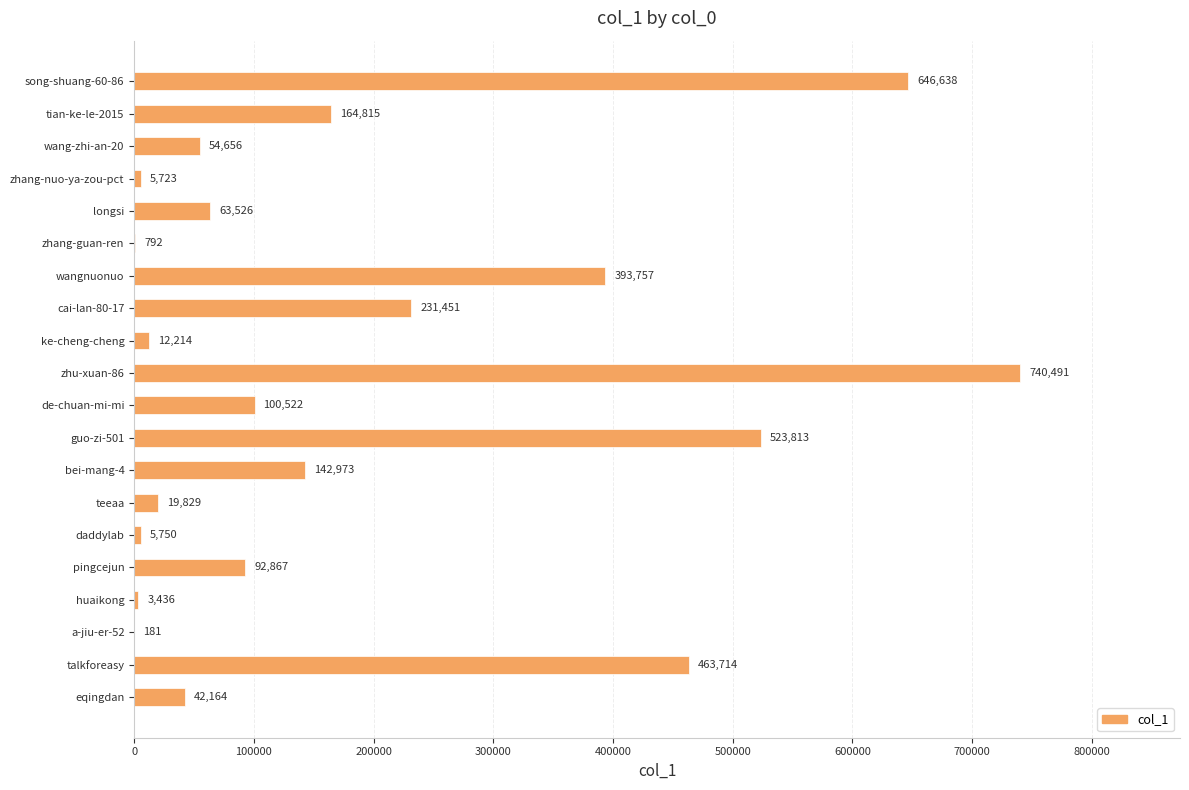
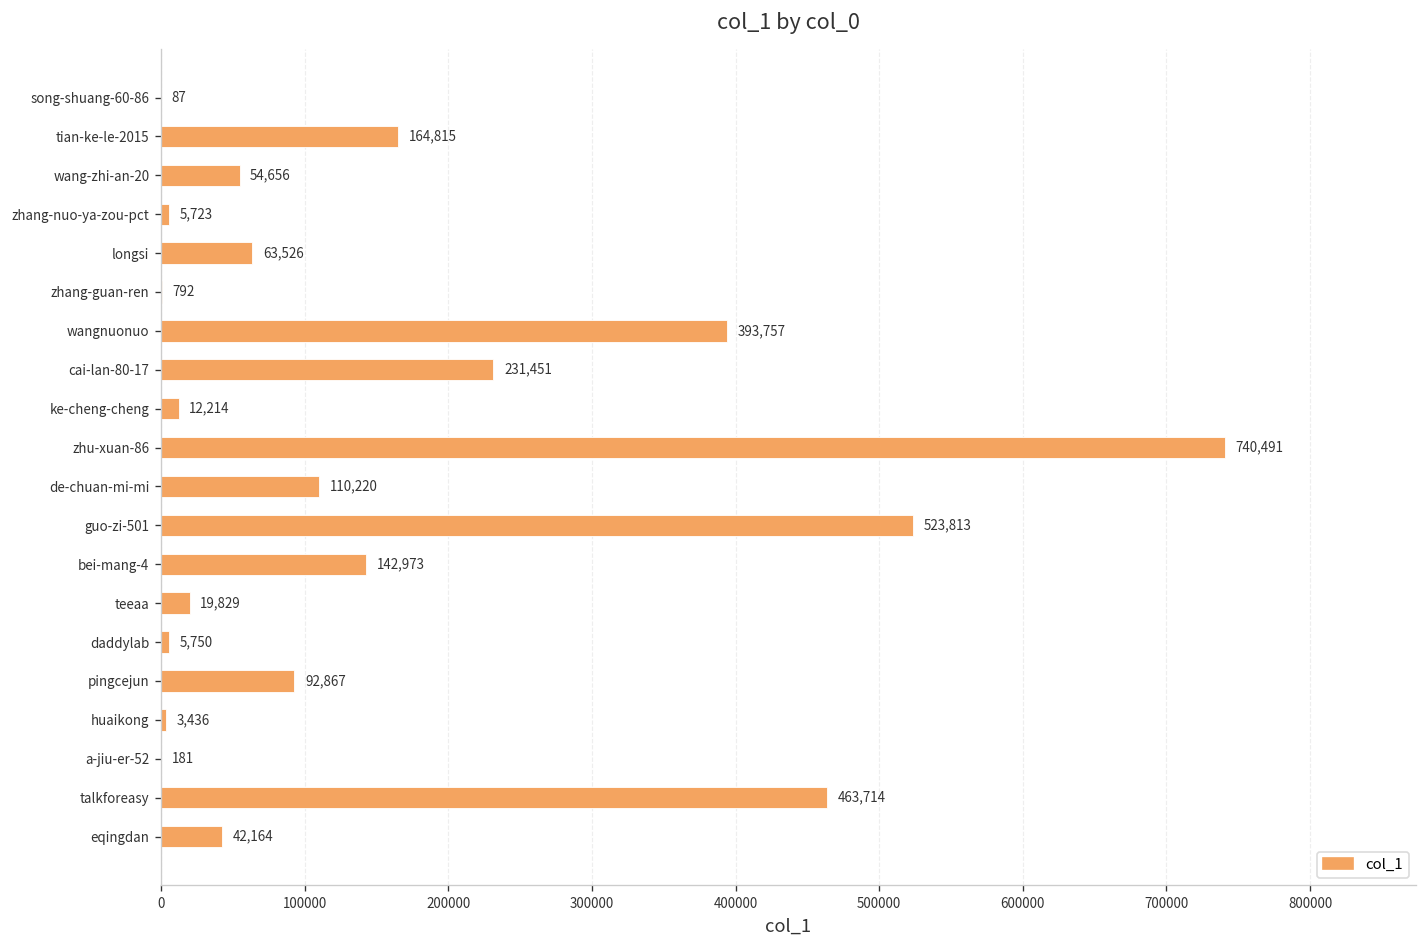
song-shuang-60-86: 646,638 -> 87
de-chuan-mi-mi: 100,522 -> 110,220
